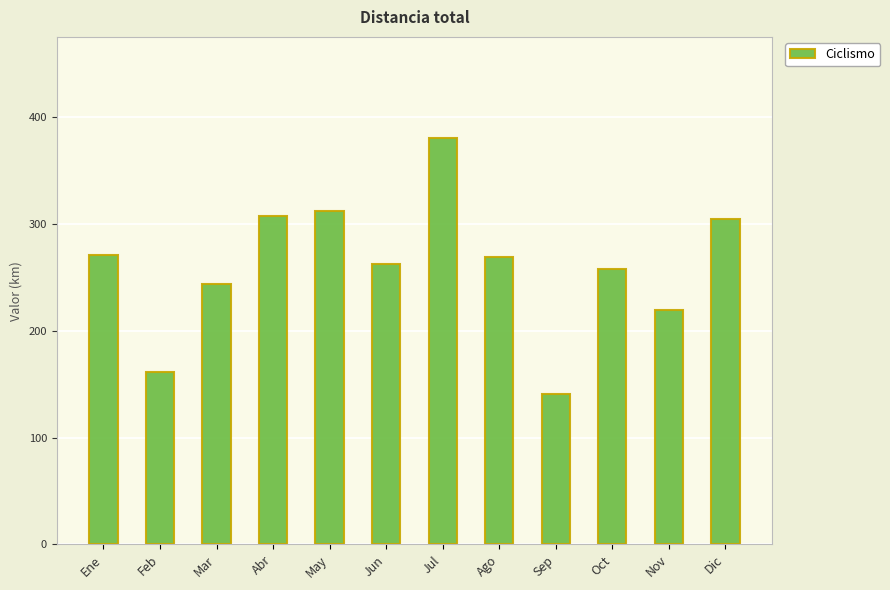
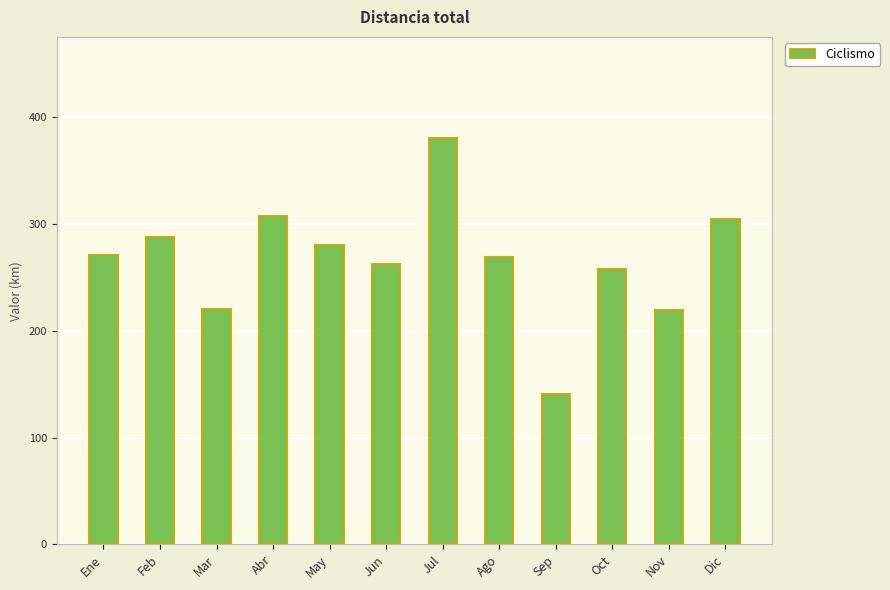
Feb: 161 -> 288
Mar: 244 -> 220
May: 312 -> 281
